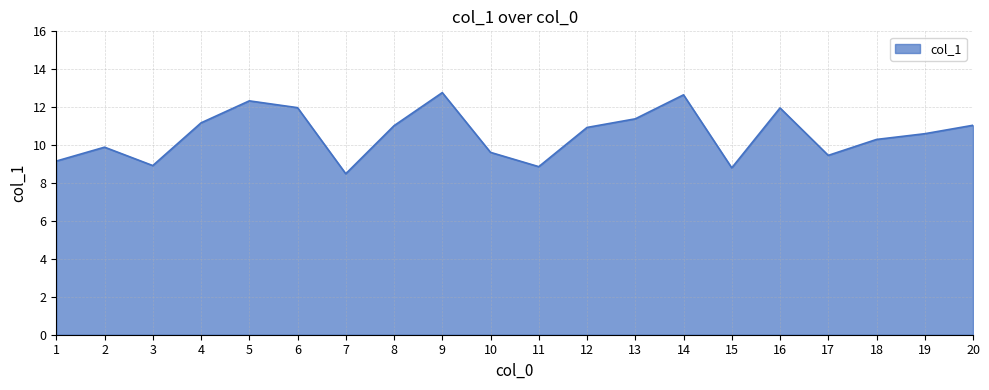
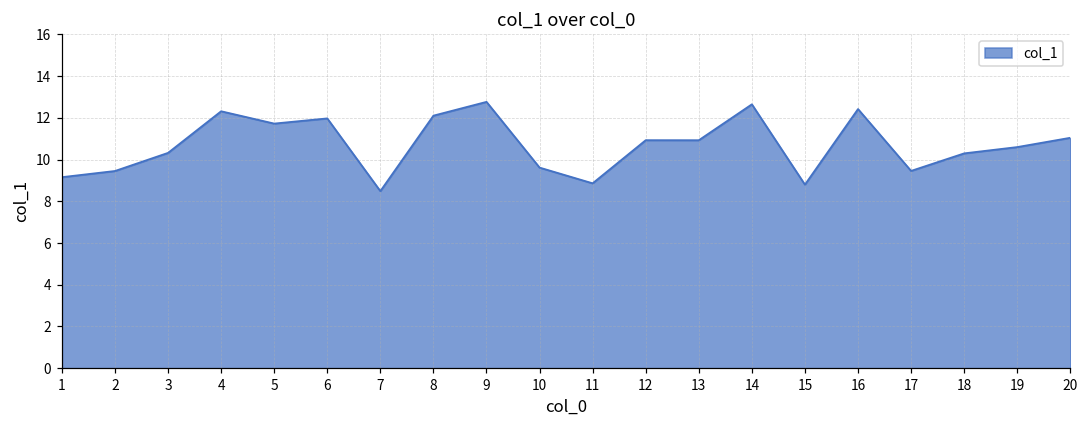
2: 9.9 -> 9.5
3: 8.9 -> 10.3
4: 11.2 -> 12.3
5: 12.3 -> 11.7
8: 11.0 -> 12.1
13: 11.4 -> 10.9
16: 12.0 -> 12.4
